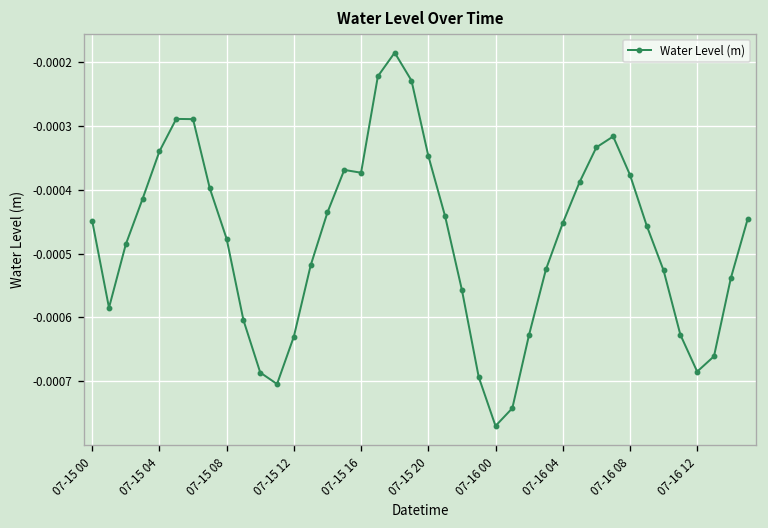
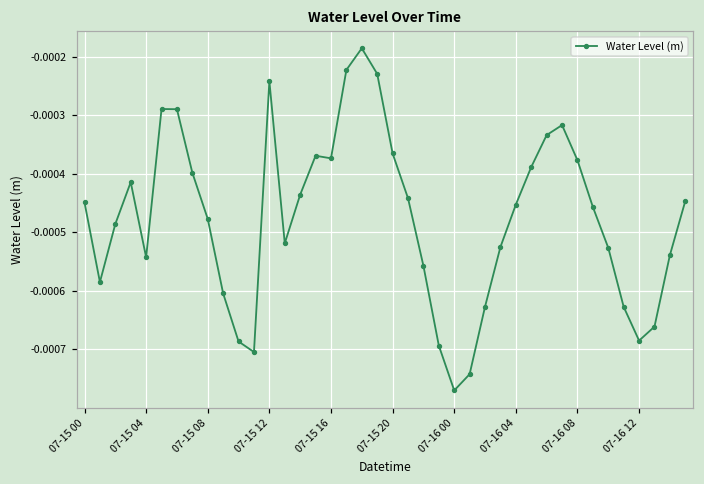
07-15 04: -0.00034 -> -0.00054
07-15 12: -0.00063 -> -0.00024
07-15 20: -0.00035 -> -0.00037
